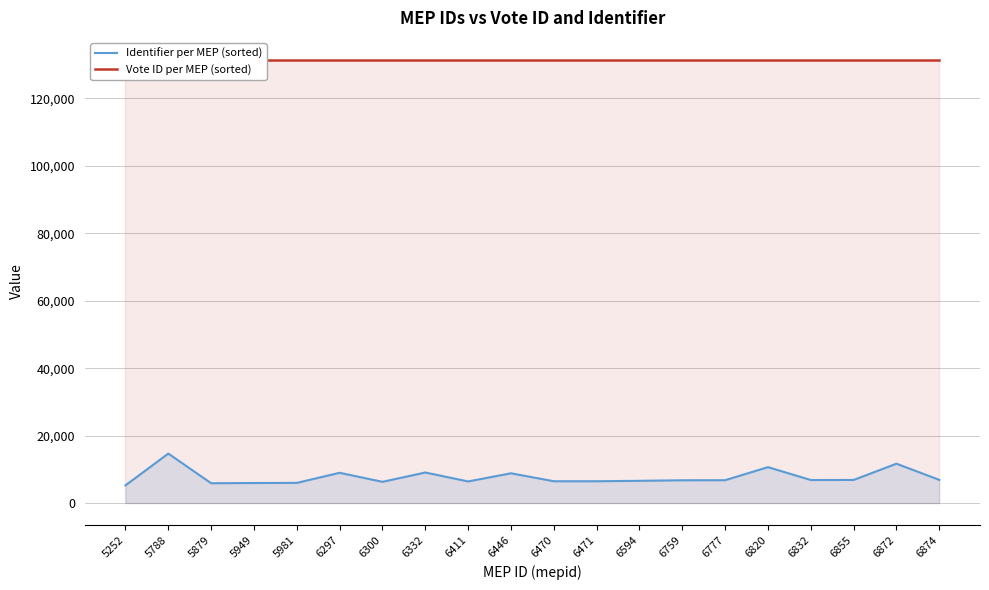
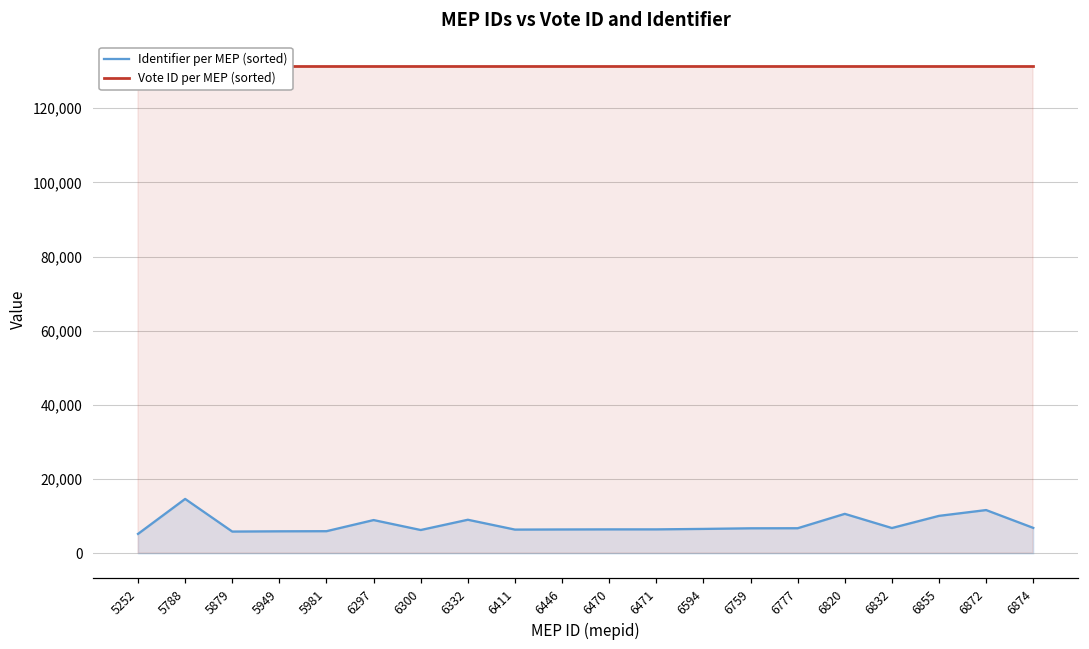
Identifier per MEP (sorted), 6446: 9,000 -> 6,000
Identifier per MEP (sorted), 6855: 7,000 -> 10,000
